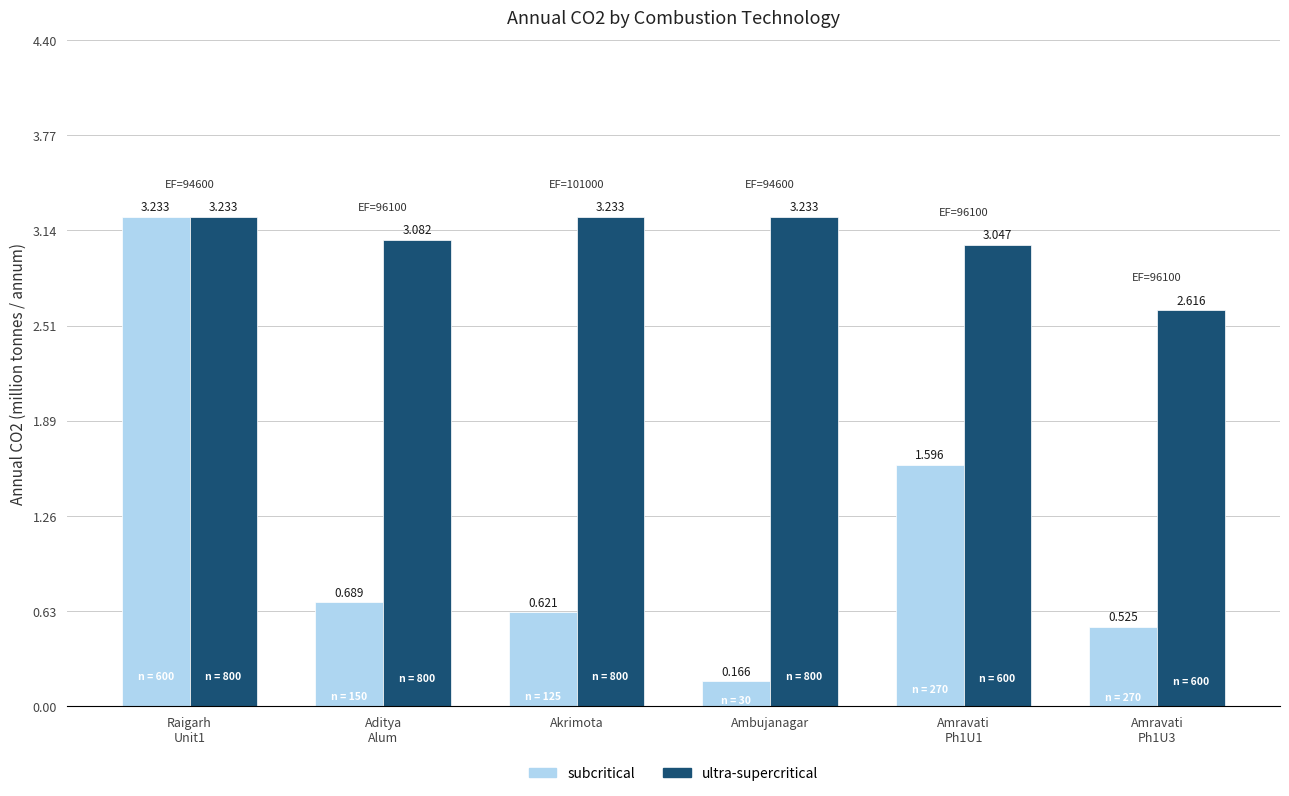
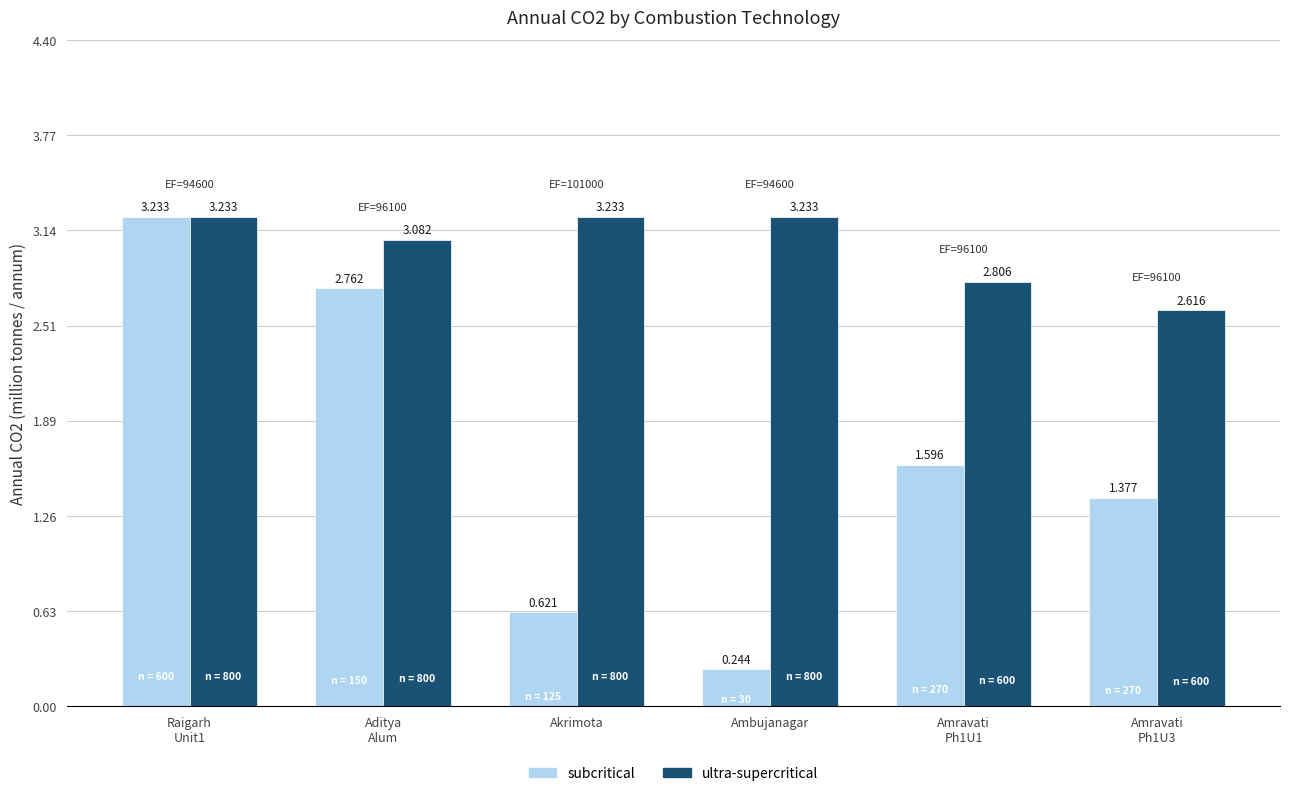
subcritical, Aditya Alum: 0.689 -> 2.762
subcritical, Ambujanagar: 0.166 -> 0.244
ultra-supercritical, Amravati Ph1U1: 3.047 -> 2.806
subcritical, Amravati Ph1U3: 0.525 -> 1.377
